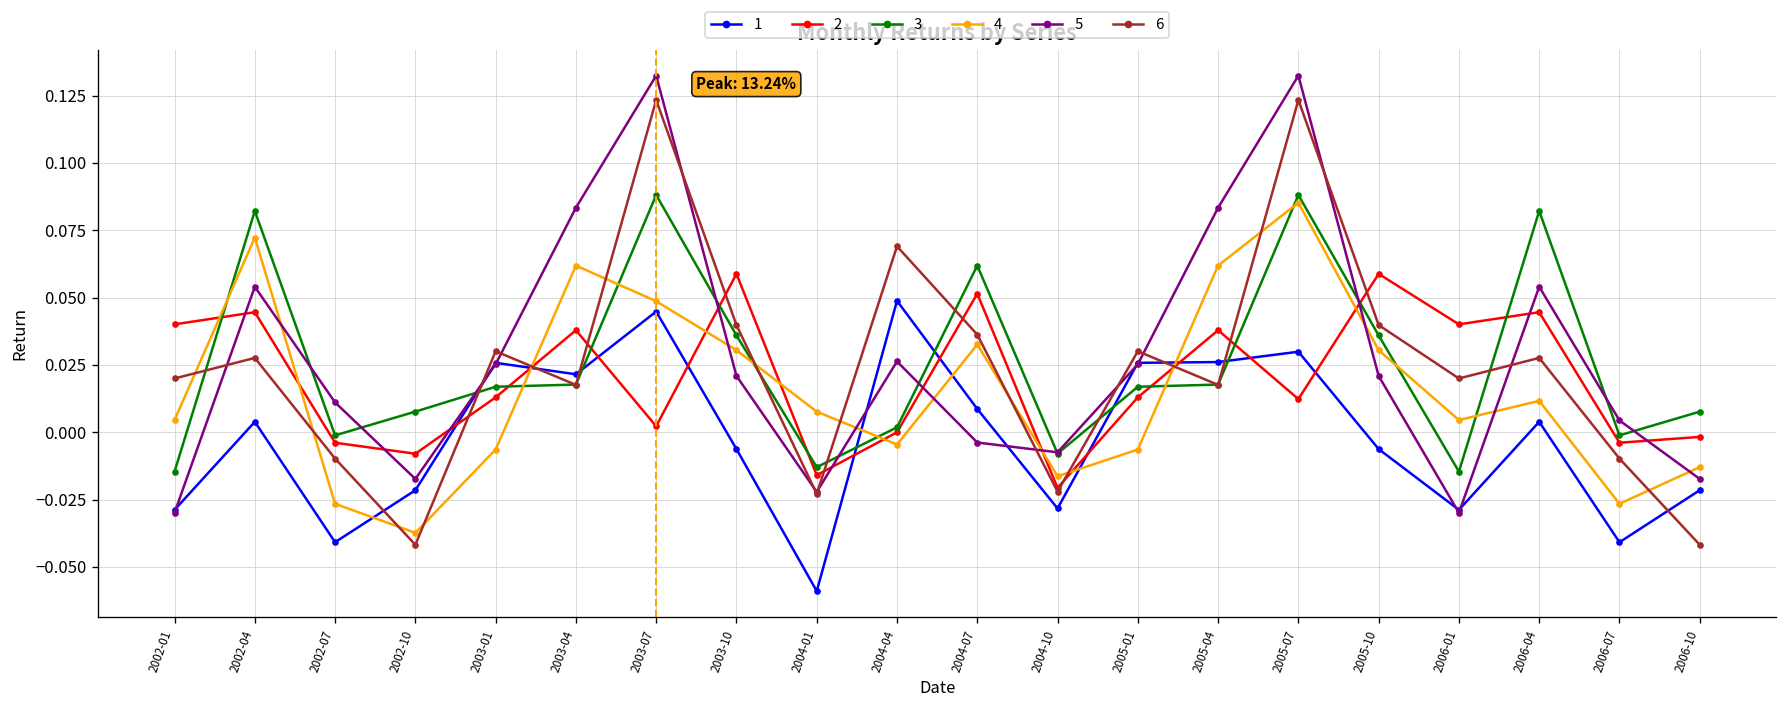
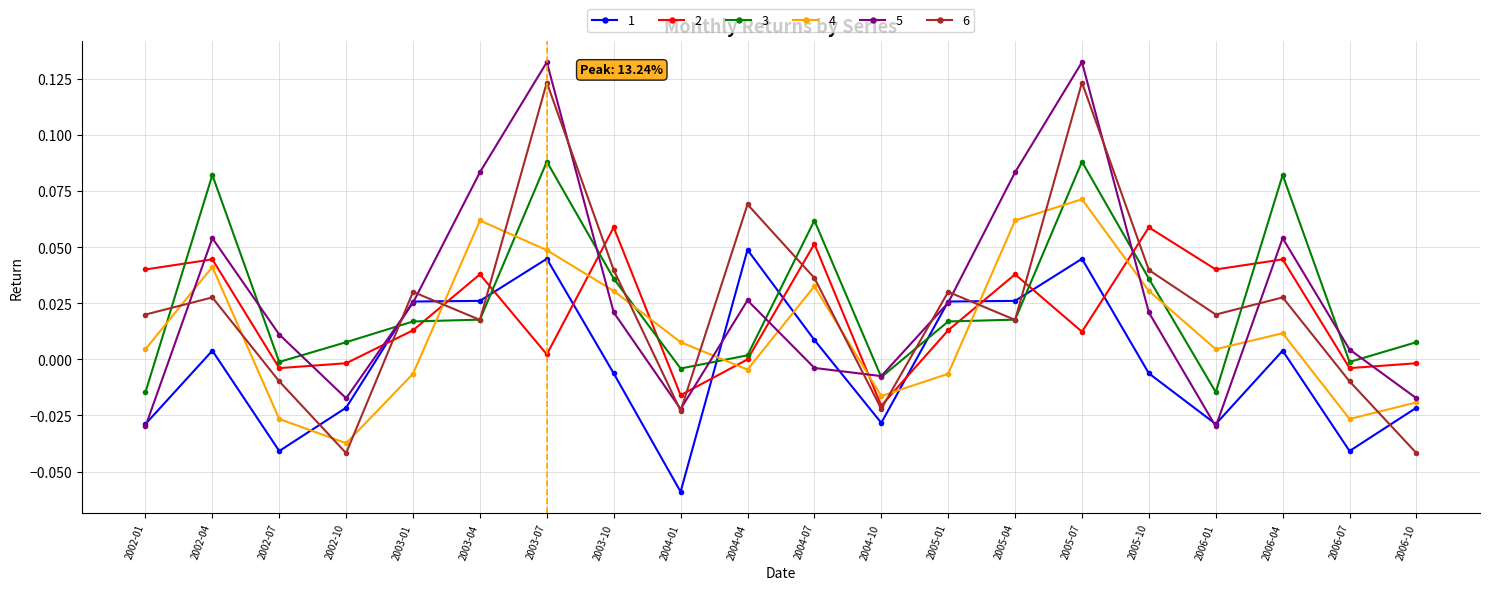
4, 2002-04: 0.072 -> 0.041
2, 2002-10: -0.008 -> -0.002
1, 2003-04: 0.022 -> 0.026
3, 2004-01: -0.013 -> -0.004
1, 2005-07: 0.030 -> 0.045
4, 2005-07: 0.085 -> 0.071
4, 2006-10: -0.013 -> -0.019
